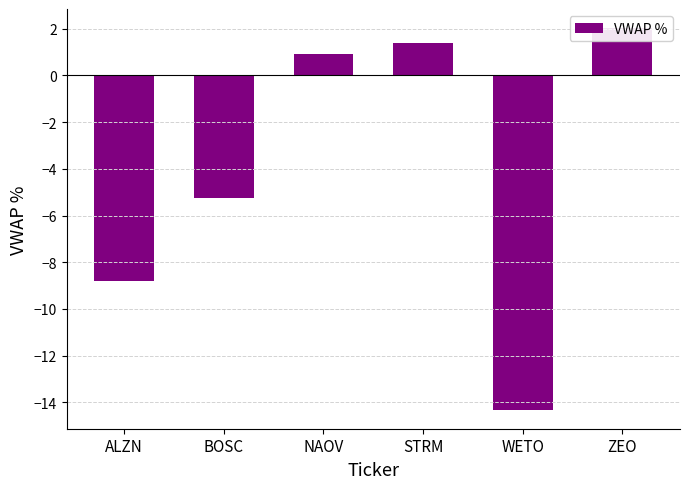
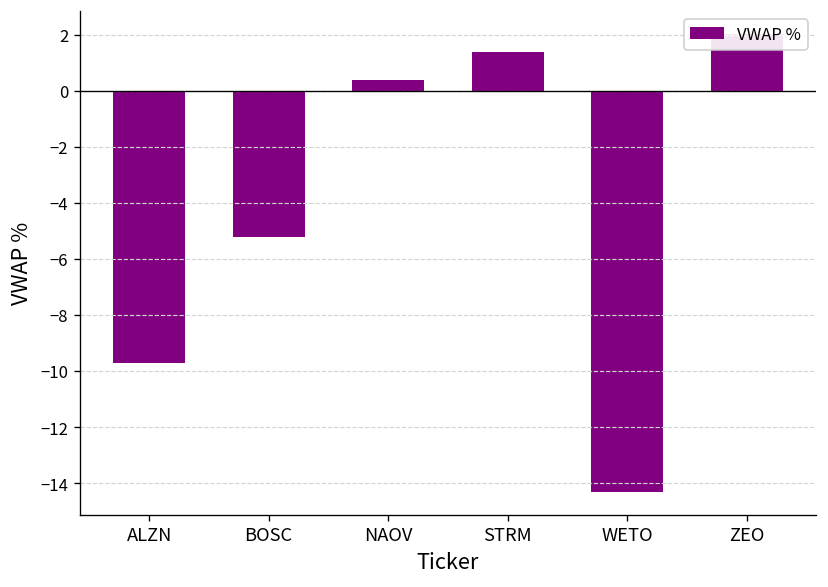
ALZN: -8.8 -> -9.7
NAOV: 0.9 -> 0.4
